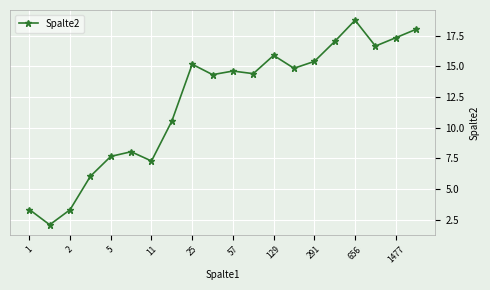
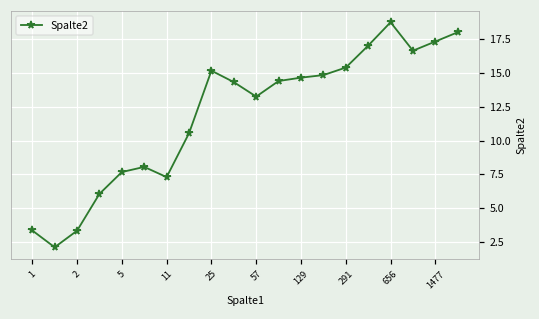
57: 14.6 -> 13.3
129: 15.9 -> 14.7
